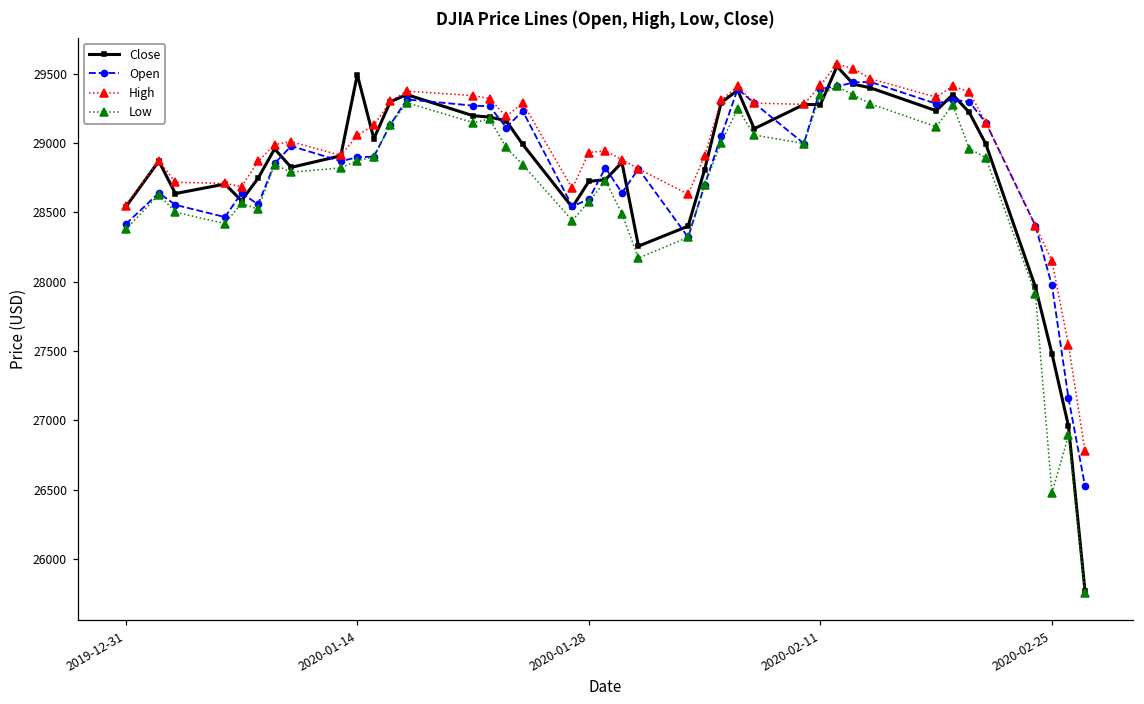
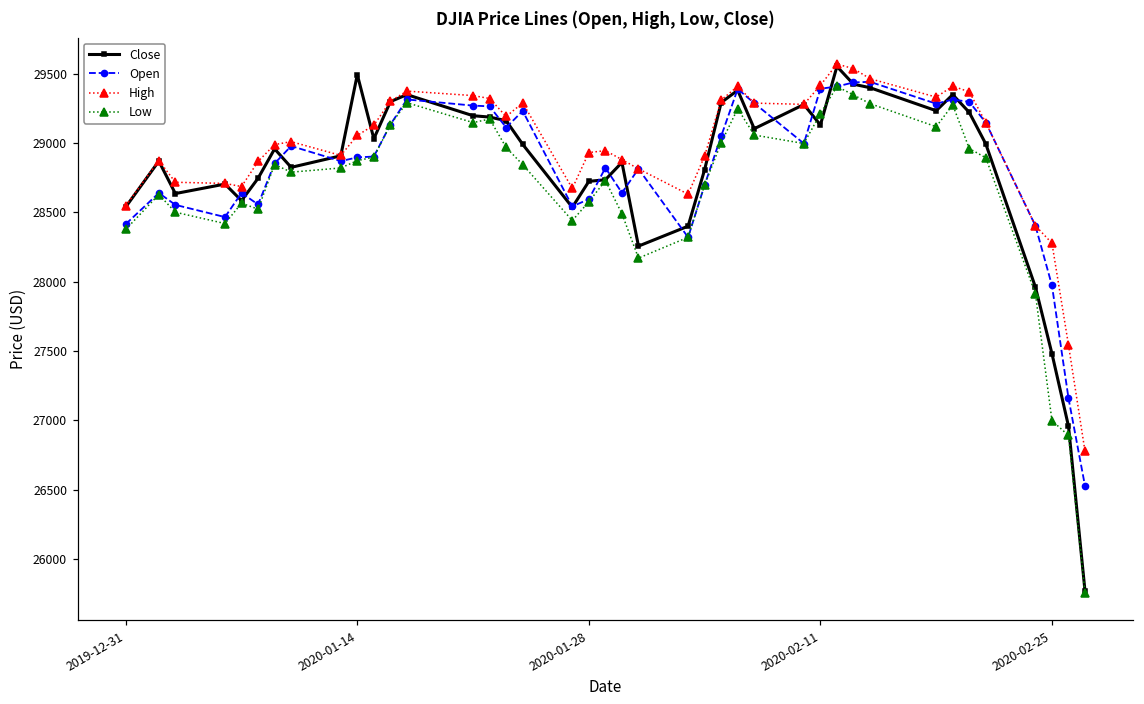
Close, 2020-02-11: 29280 -> 29130
Low, 2020-02-11: 29350 -> 29210
High, 2020-02-25: 28150 -> 28280
Low, 2020-02-25: 26480 -> 27000
